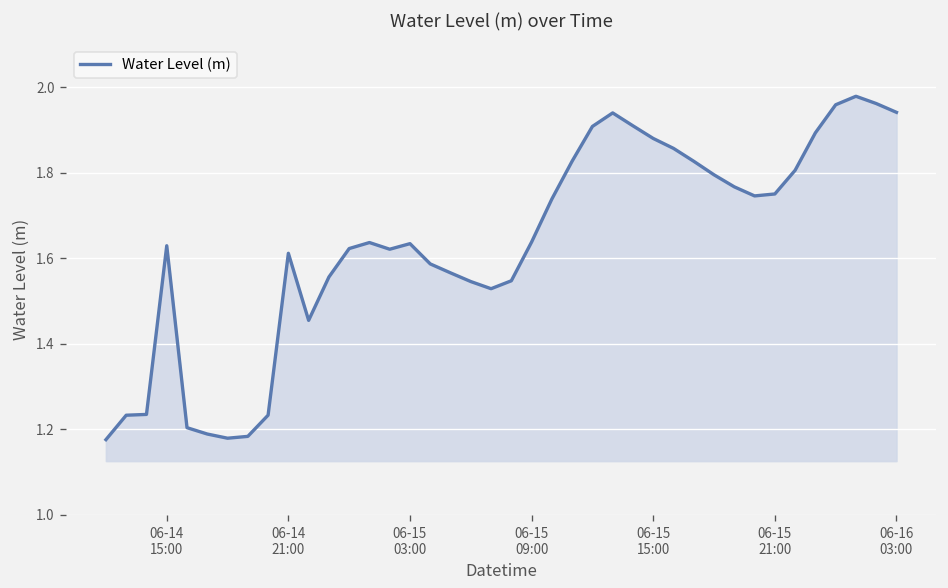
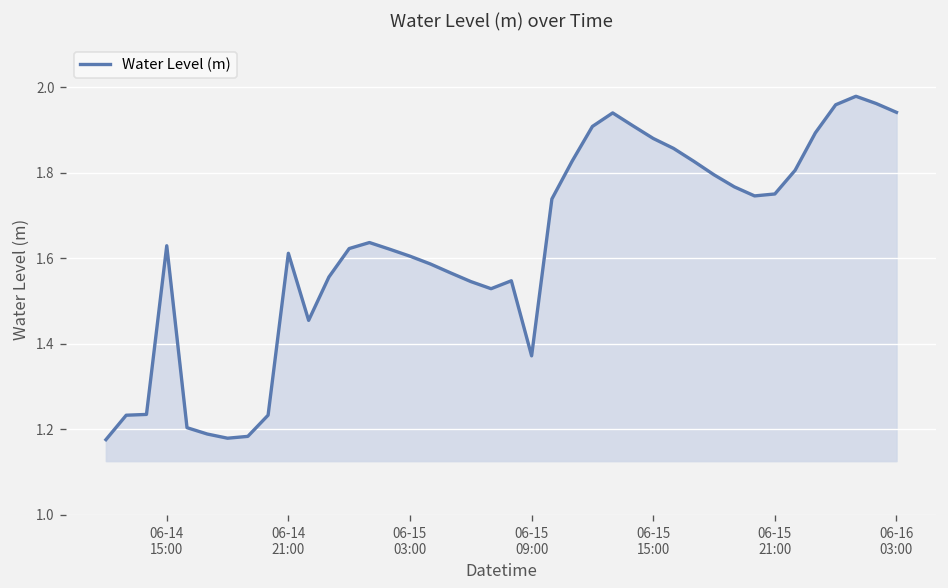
06-15 03:00: 1.63 -> 1.60
06-15 09:00: 1.64 -> 1.37
